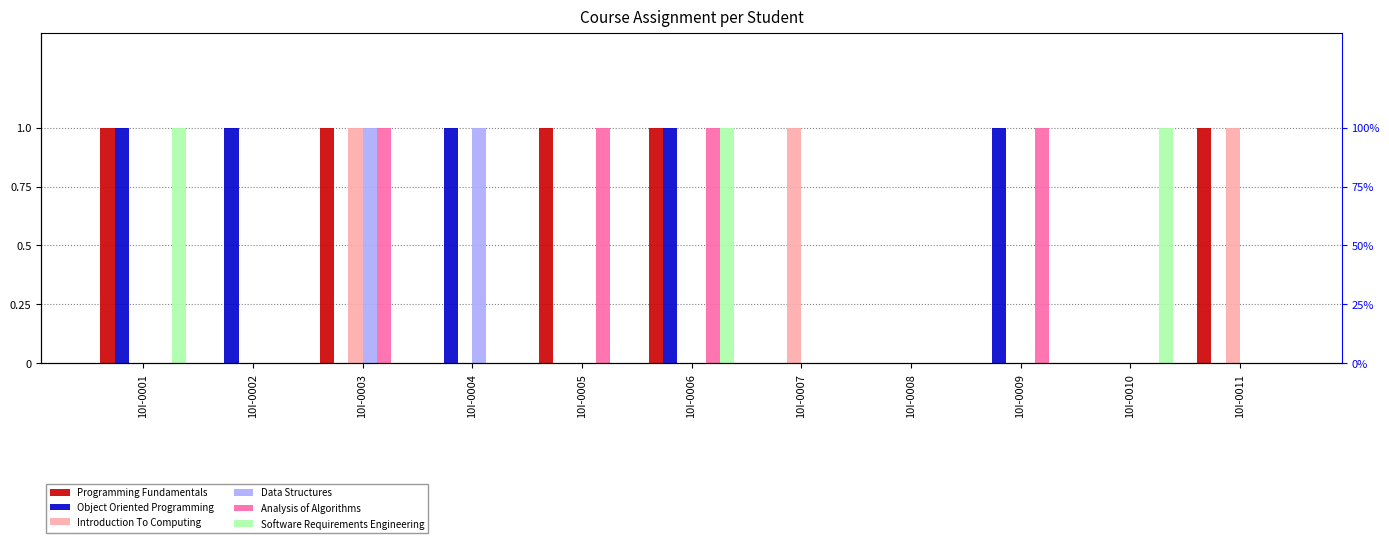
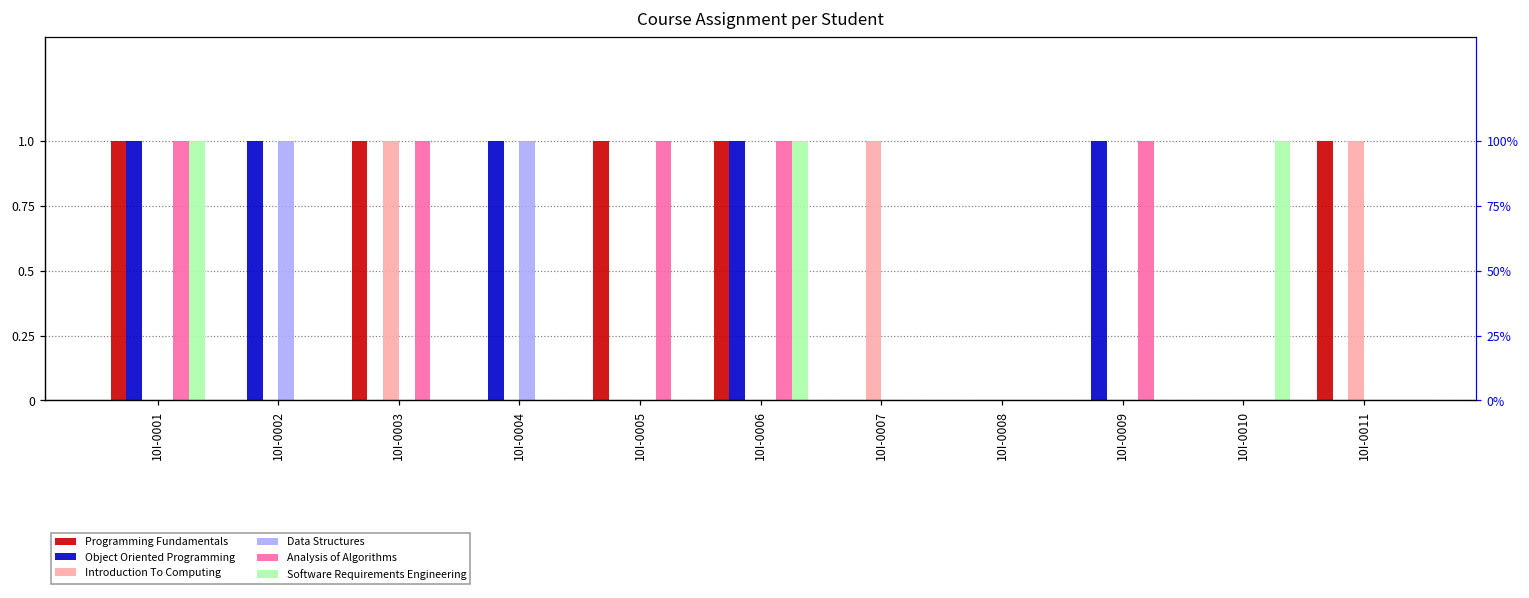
Analysis of Algorithms, 10I-0001: 0 -> 1
Data Structures, 10I-0002: 0 -> 1
Data Structures, 10I-0003: 1 -> 0
